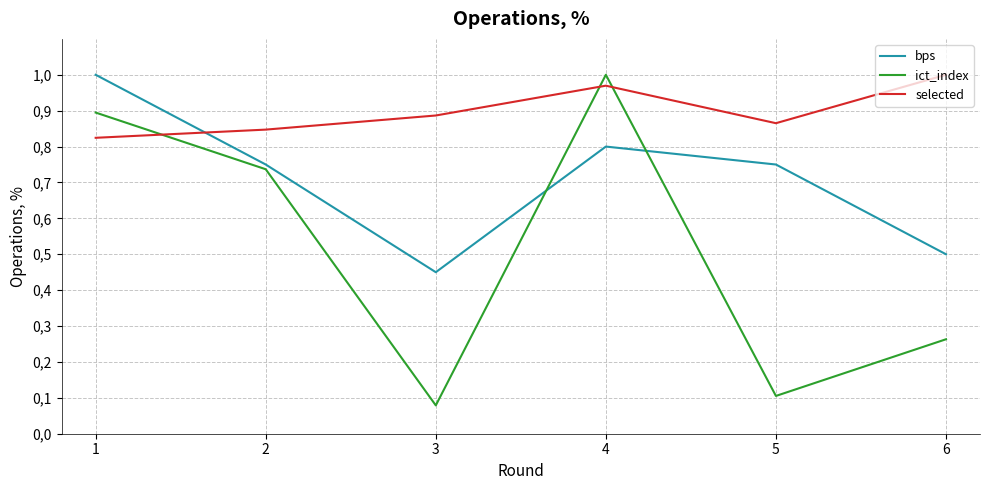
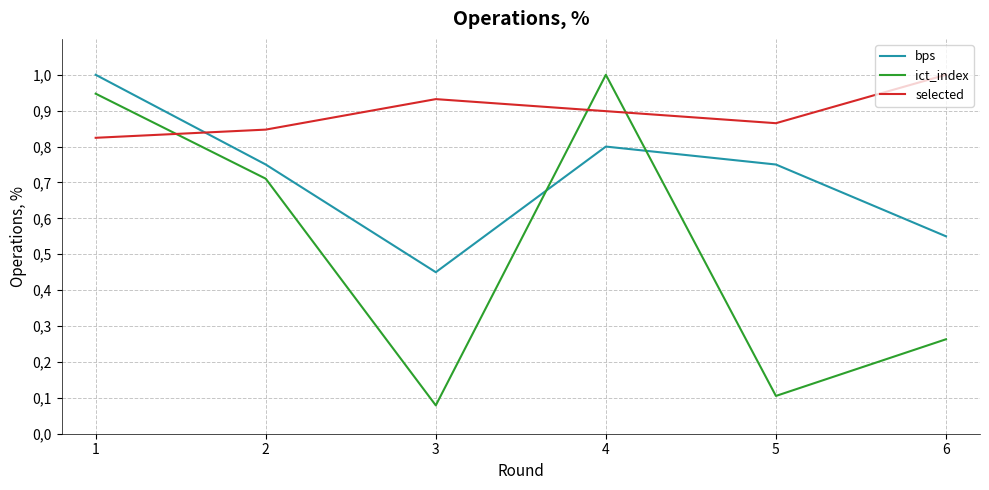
ict_index, 1: 8.9 -> 9.5
ict_index, 2: 7.4 -> 7.1
selected, 3: 8.9 -> 9.3
selected, 4: 9.7 -> 9.0
bps, 6: 5.0 -> 5.5
